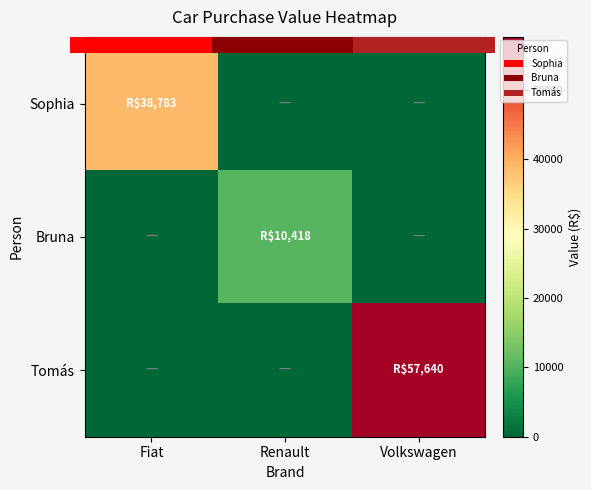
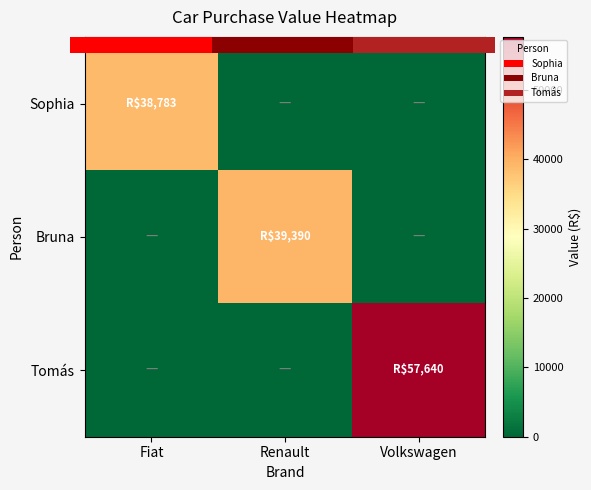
Car Purchase Value Heatmap, Bruna, Renault: $10,418 -> $39,390
